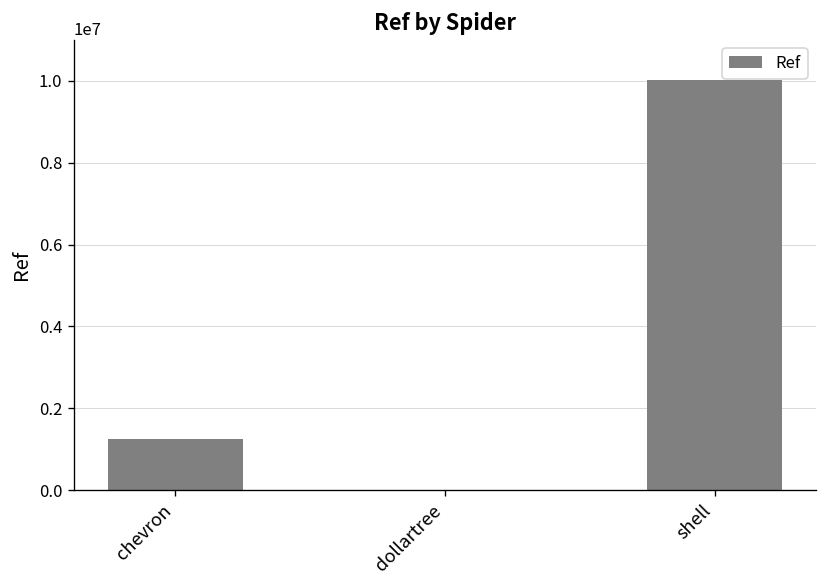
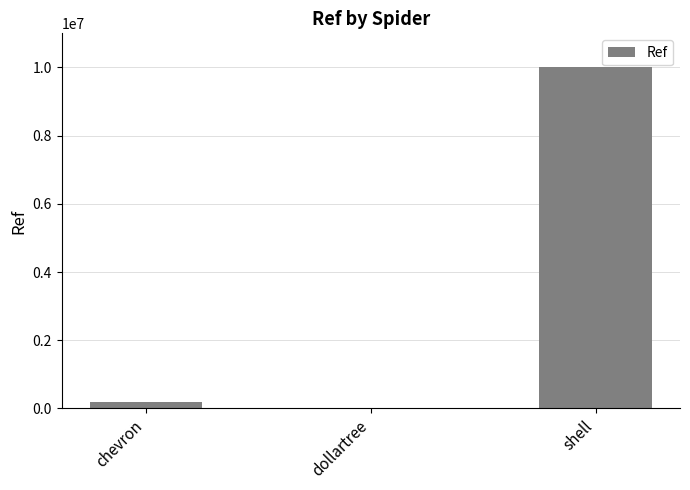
chevron: 1300000 -> 200000
